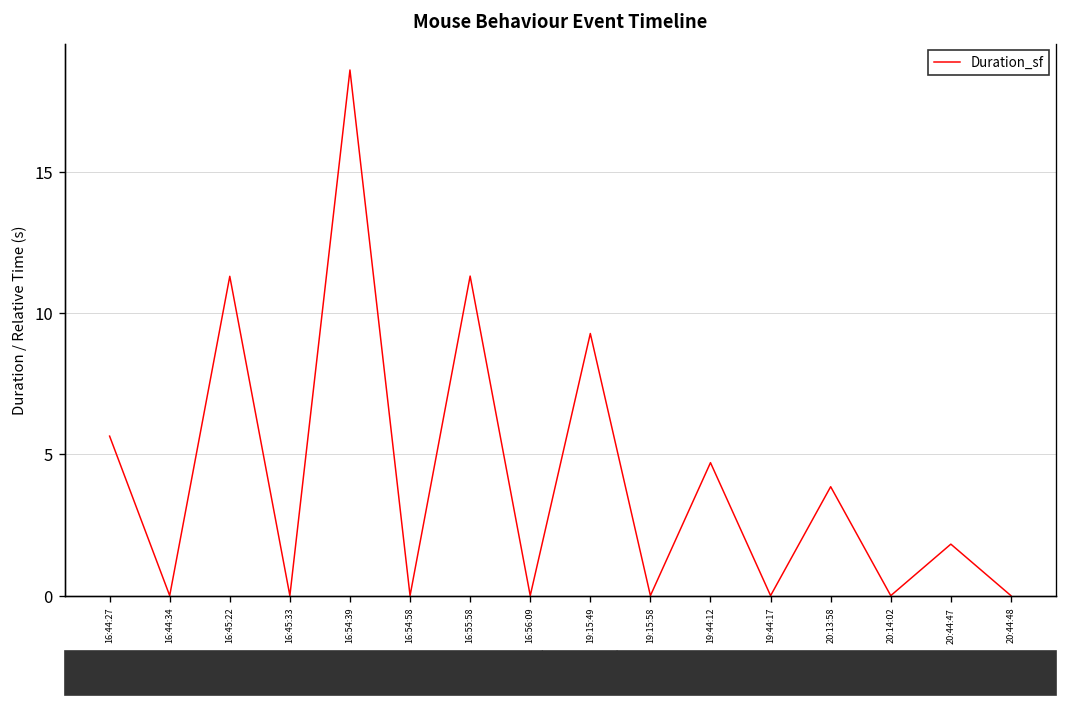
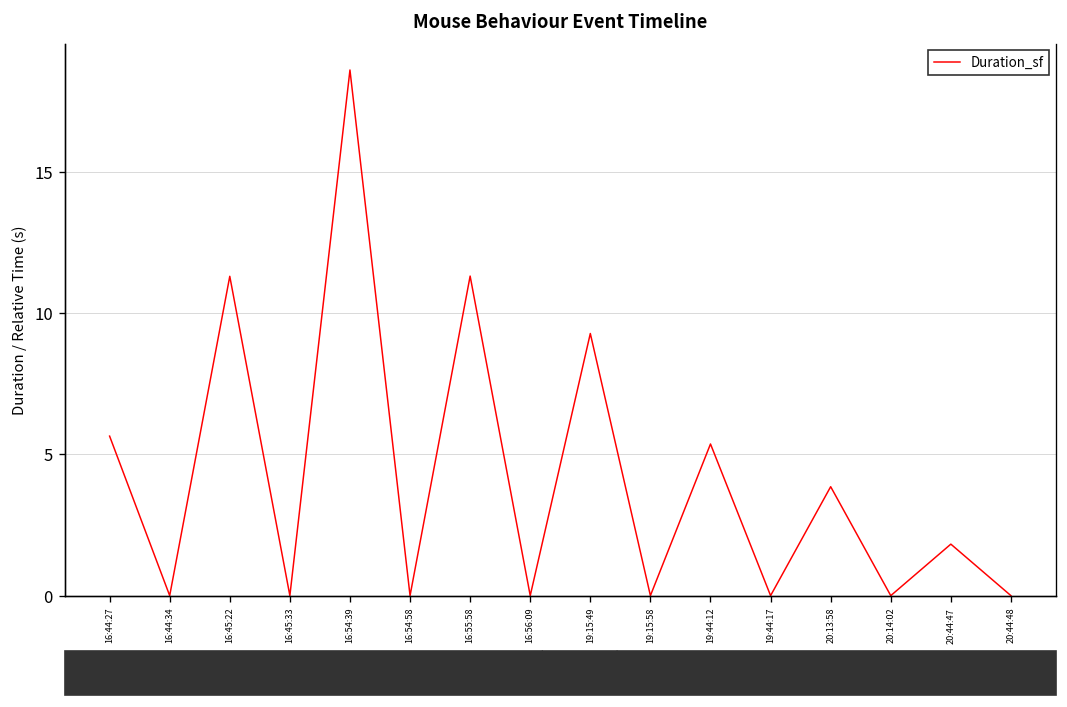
19:44:12: 4.7 -> 5.4
